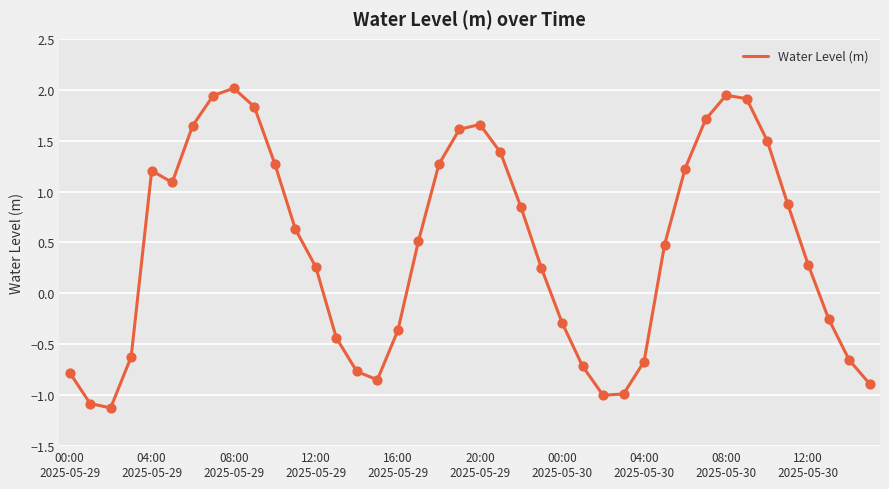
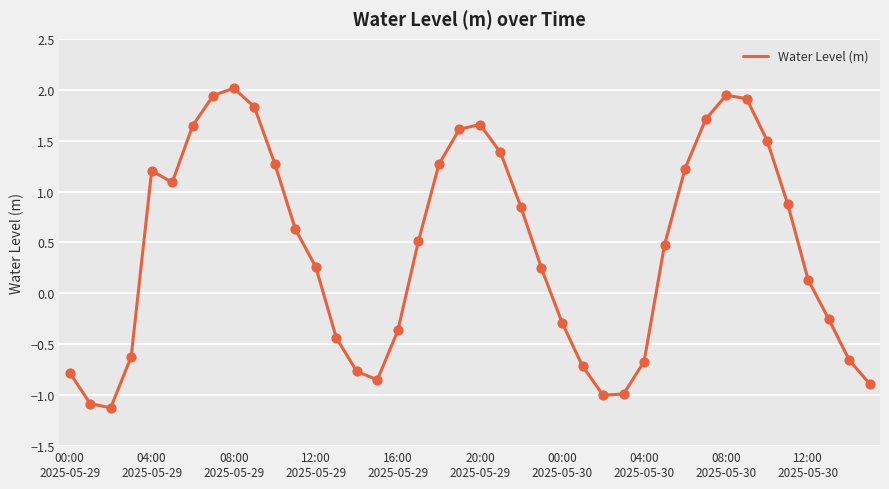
12:00 2025-05-30: 0.28 -> 0.13
